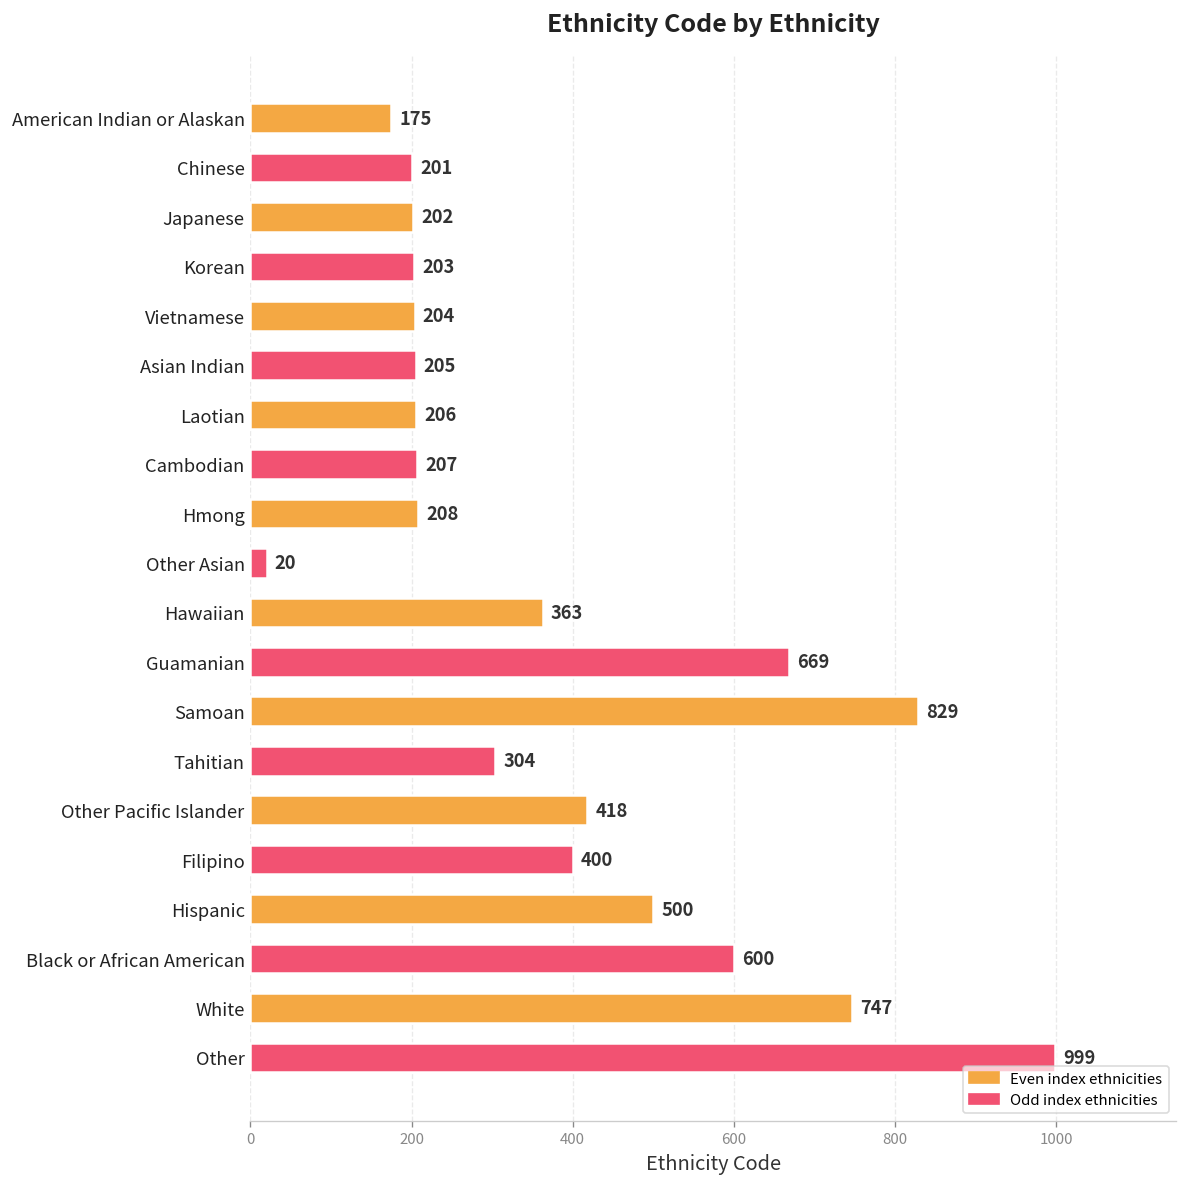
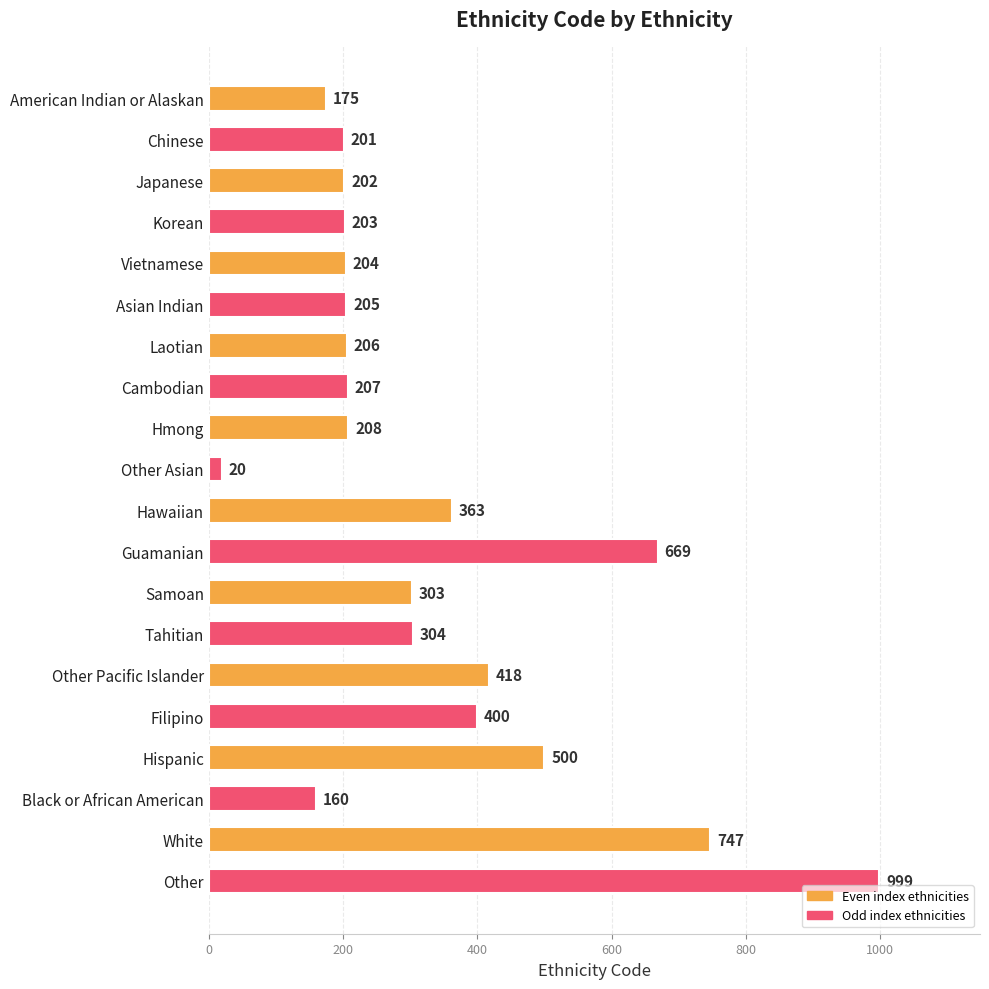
Samoan: 829 -> 303
Black or African American: 600 -> 160
